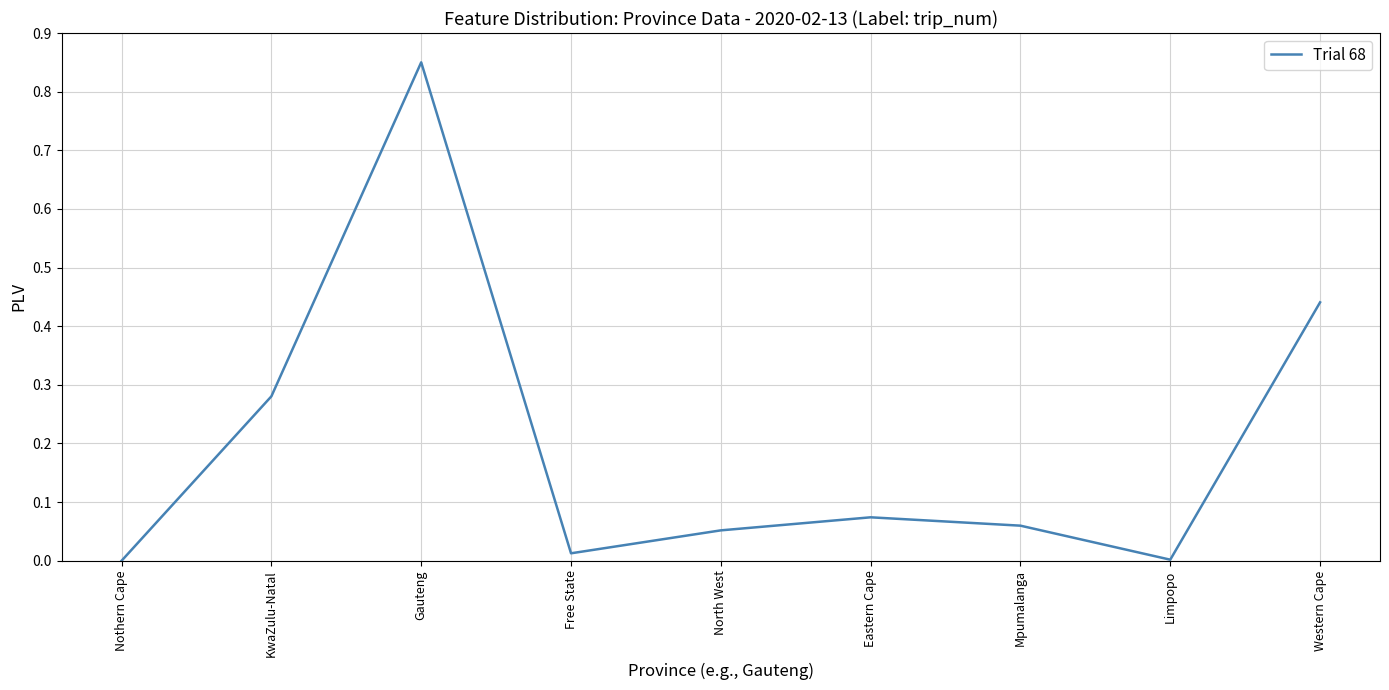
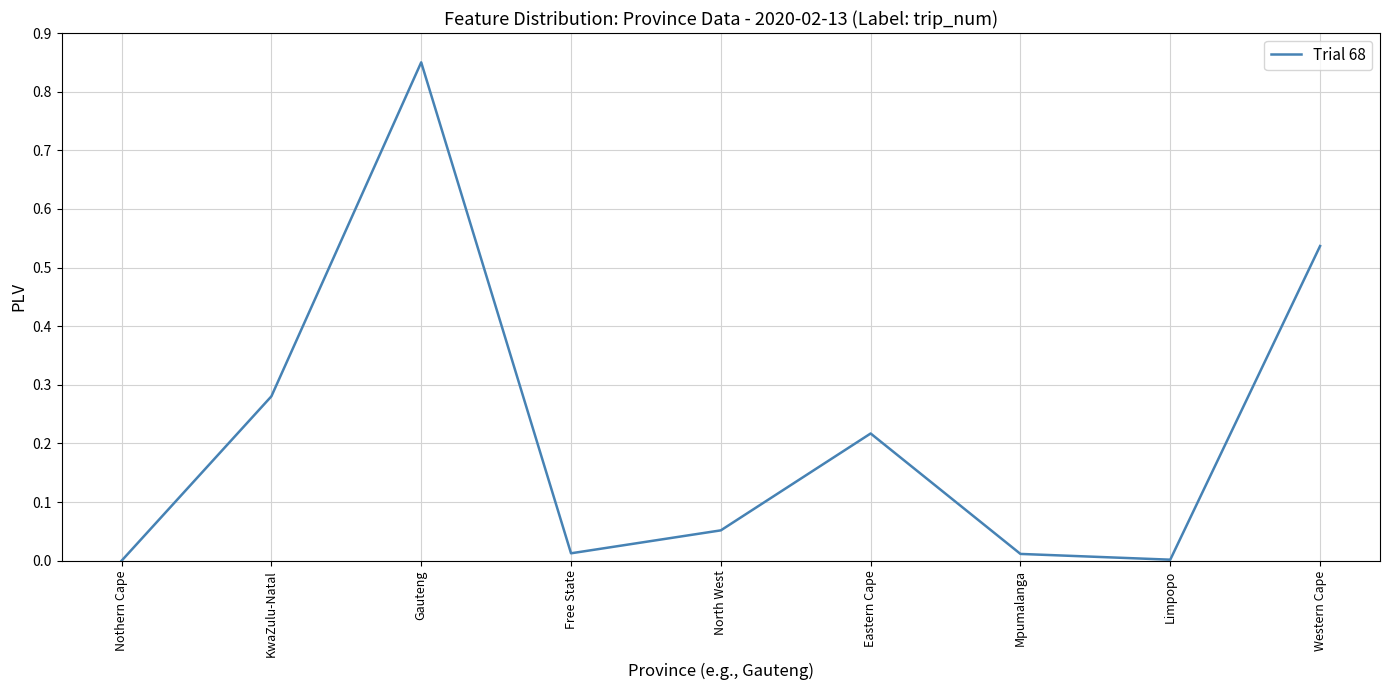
Eastern Cape: 0.07 -> 0.22
Mpumalanga: 0.06 -> 0.01
Western Cape: 0.44 -> 0.54
